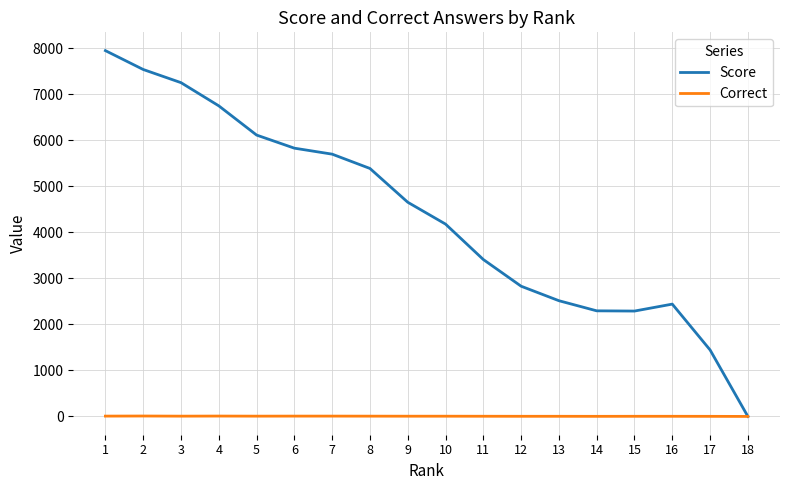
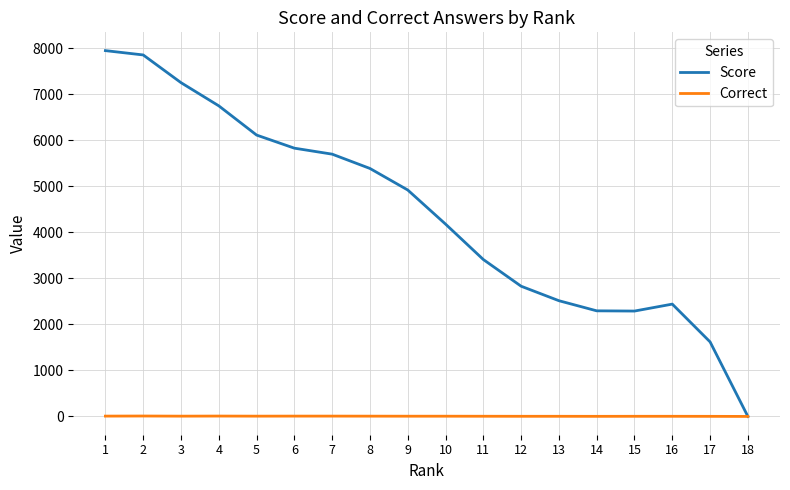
Score, 2: 7500 -> 7900
Score, 9: 4700 -> 4900
Score, 17: 1400 -> 1600
